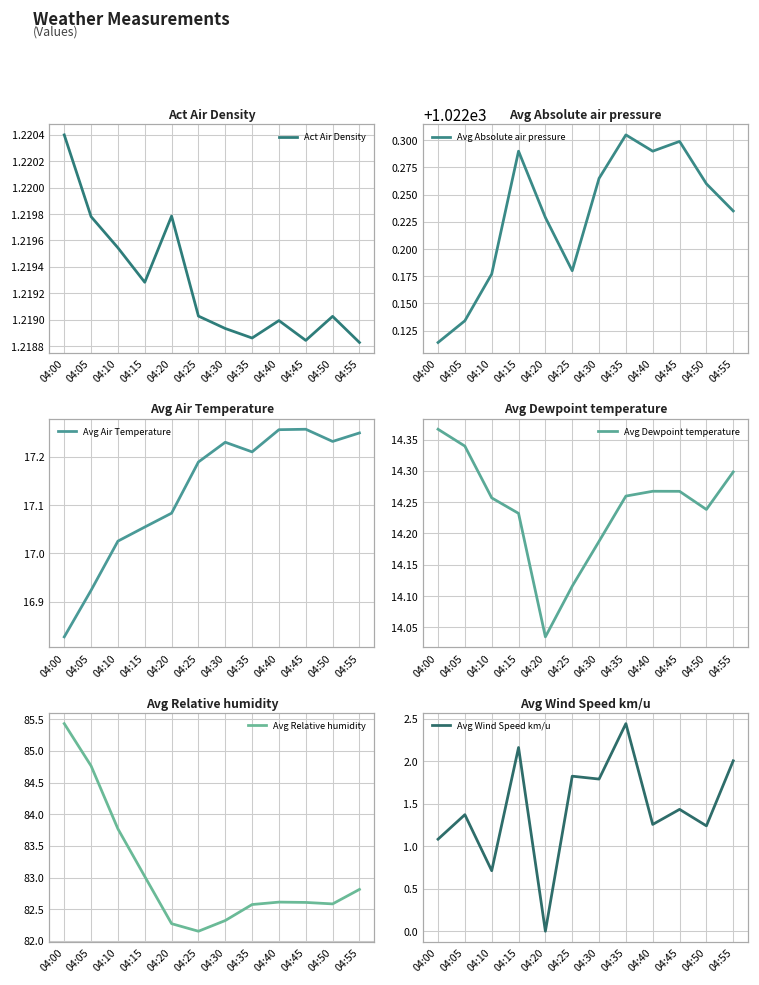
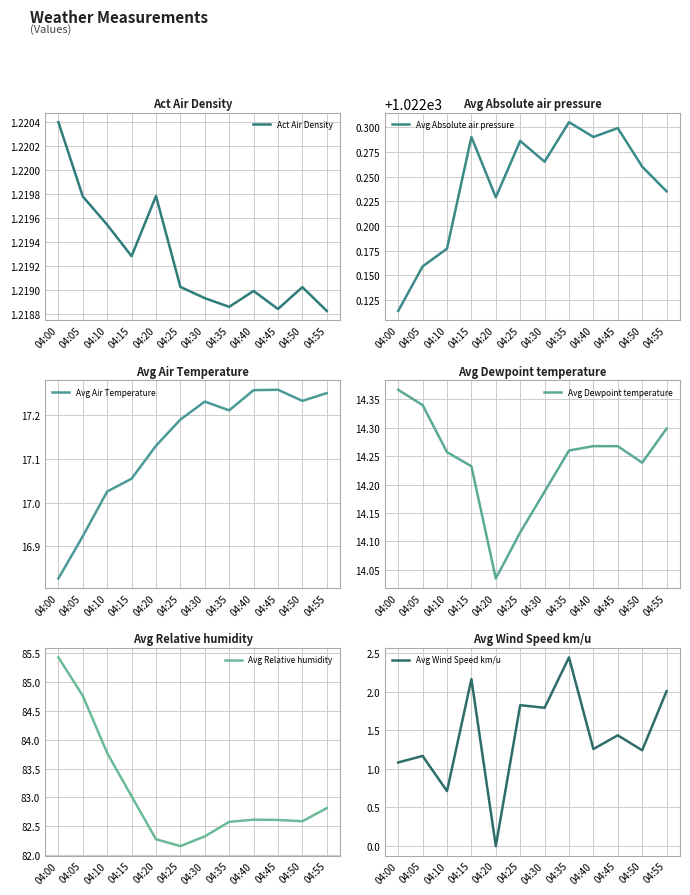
Avg Absolute air pressure, 04:05: 1022.13 -> 1022.16
Avg Absolute air pressure, 04:25: 1022.18 -> 1022.29
Avg Air Temperature, 04:20: 17.08 -> 17.13
Avg Wind Speed km/u, 04:05: 1.4 -> 1.2
